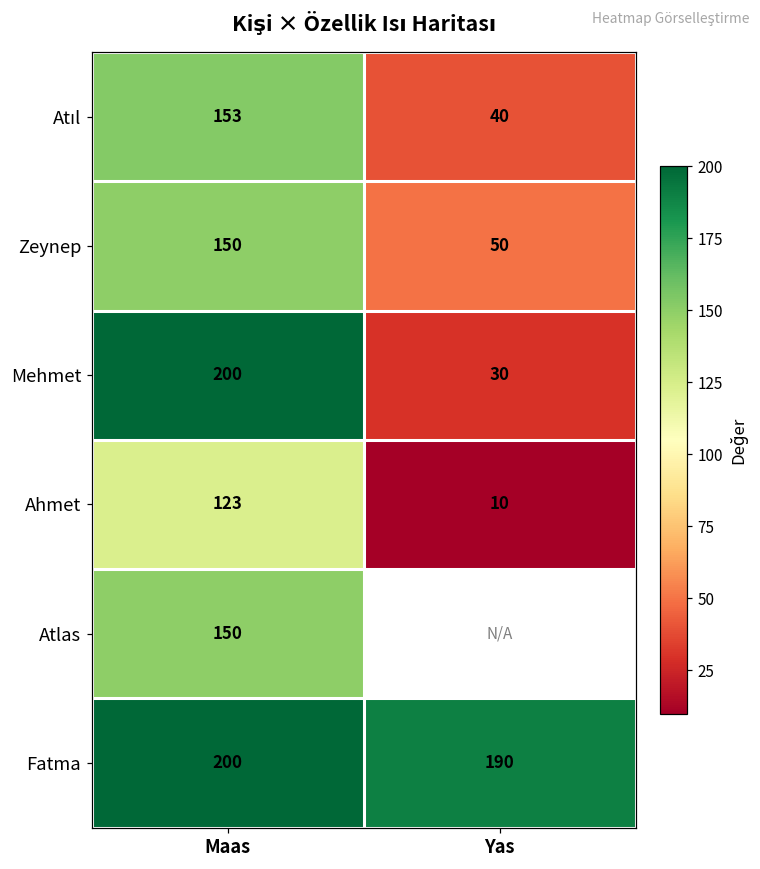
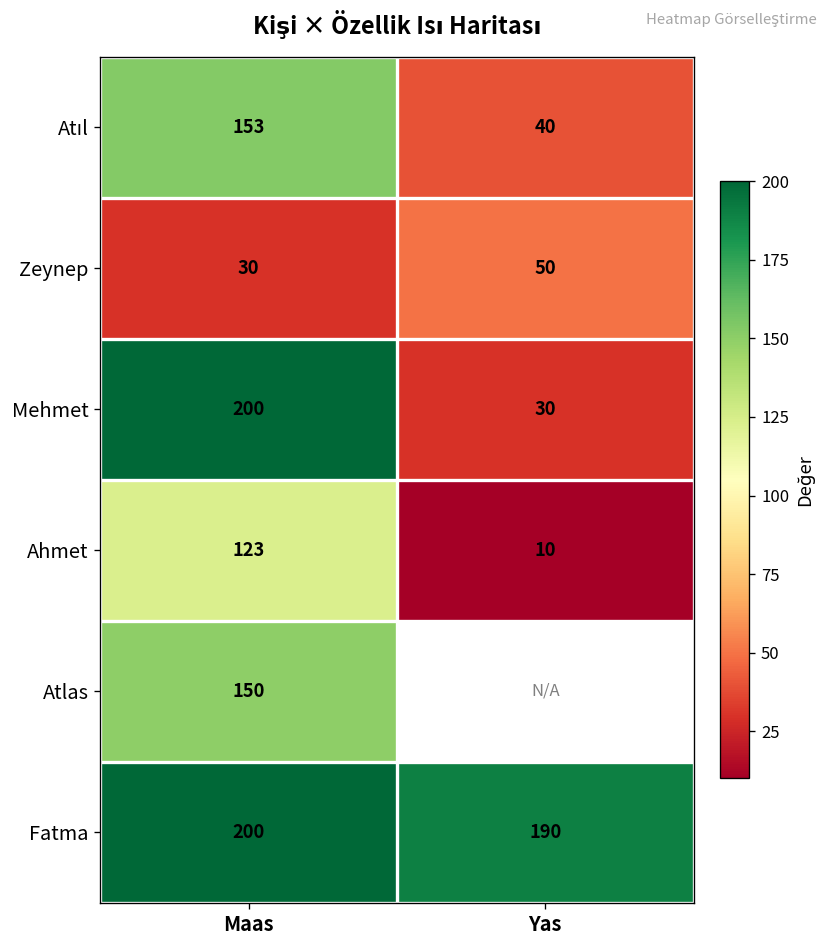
Zeynep, Maas: 150 -> 30
